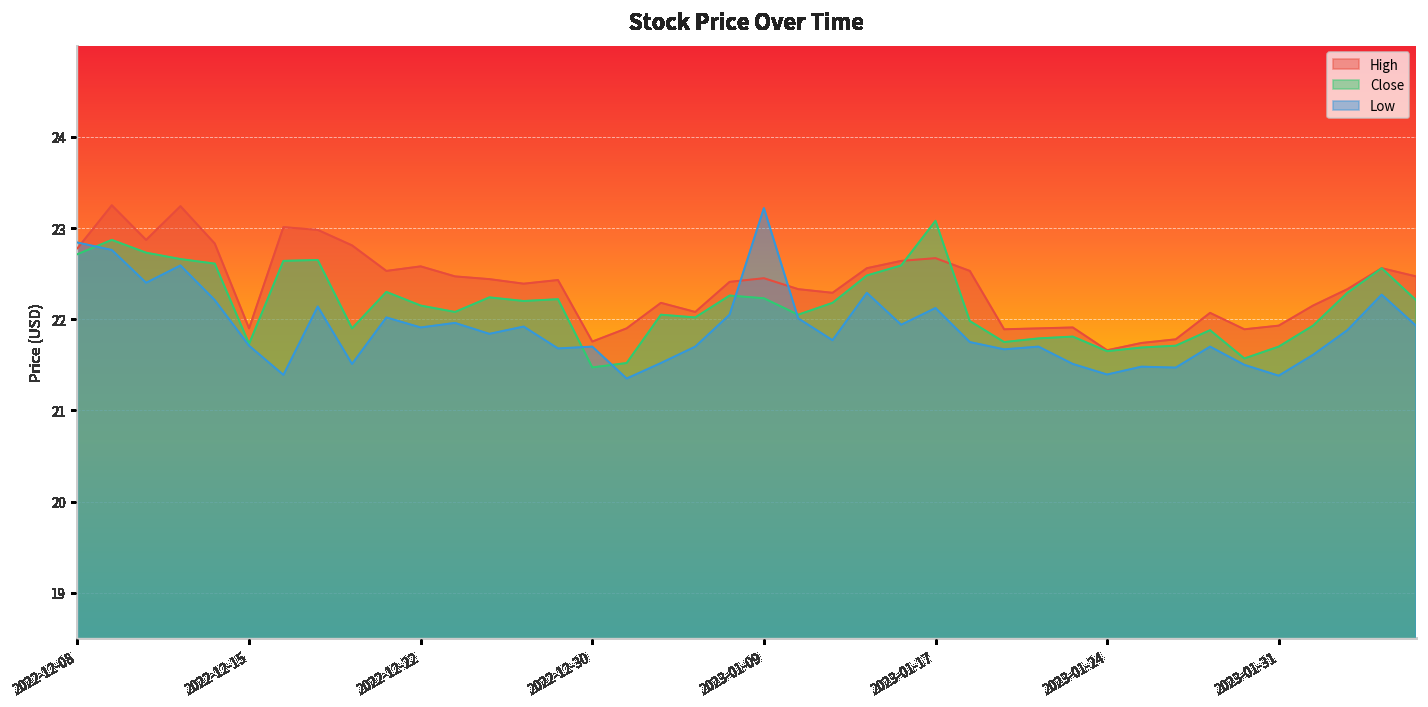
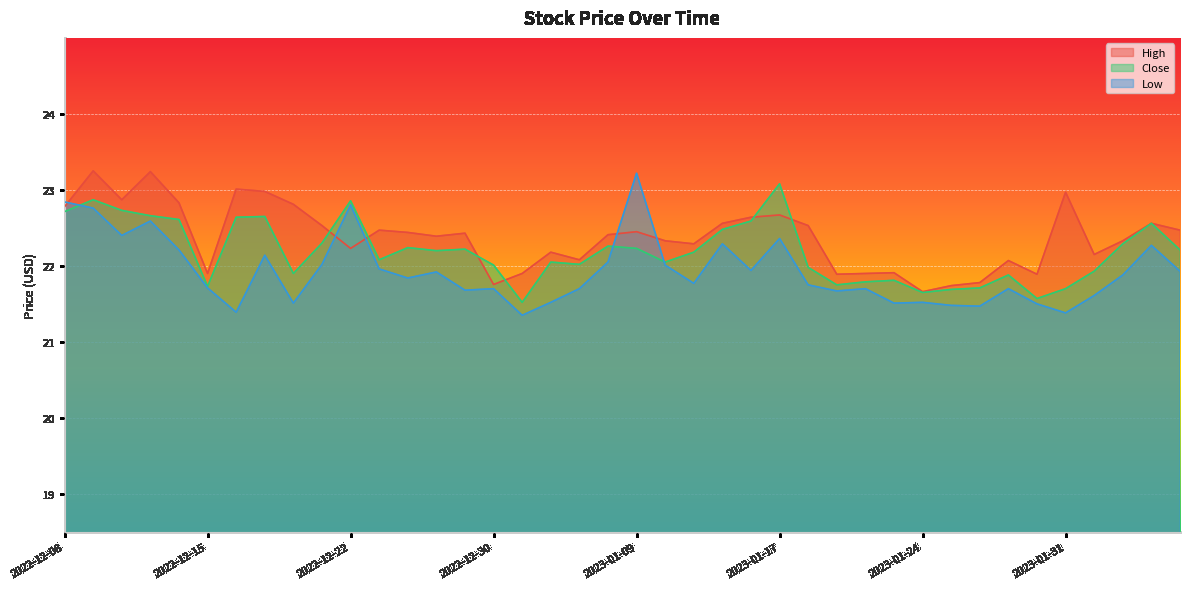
High, 2022-12-22: 22.6 -> 22.2
Close, 2022-12-22: 22.1 -> 22.9
Low, 2022-12-22: 21.9 -> 22.8
Close, 2022-12-30: 21.5 -> 22.0
Low, 2023-01-17: 22.1 -> 22.4
Low, 2023-01-24: 21.4 -> 21.5
High, 2023-01-31: 21.9 -> 23.0
